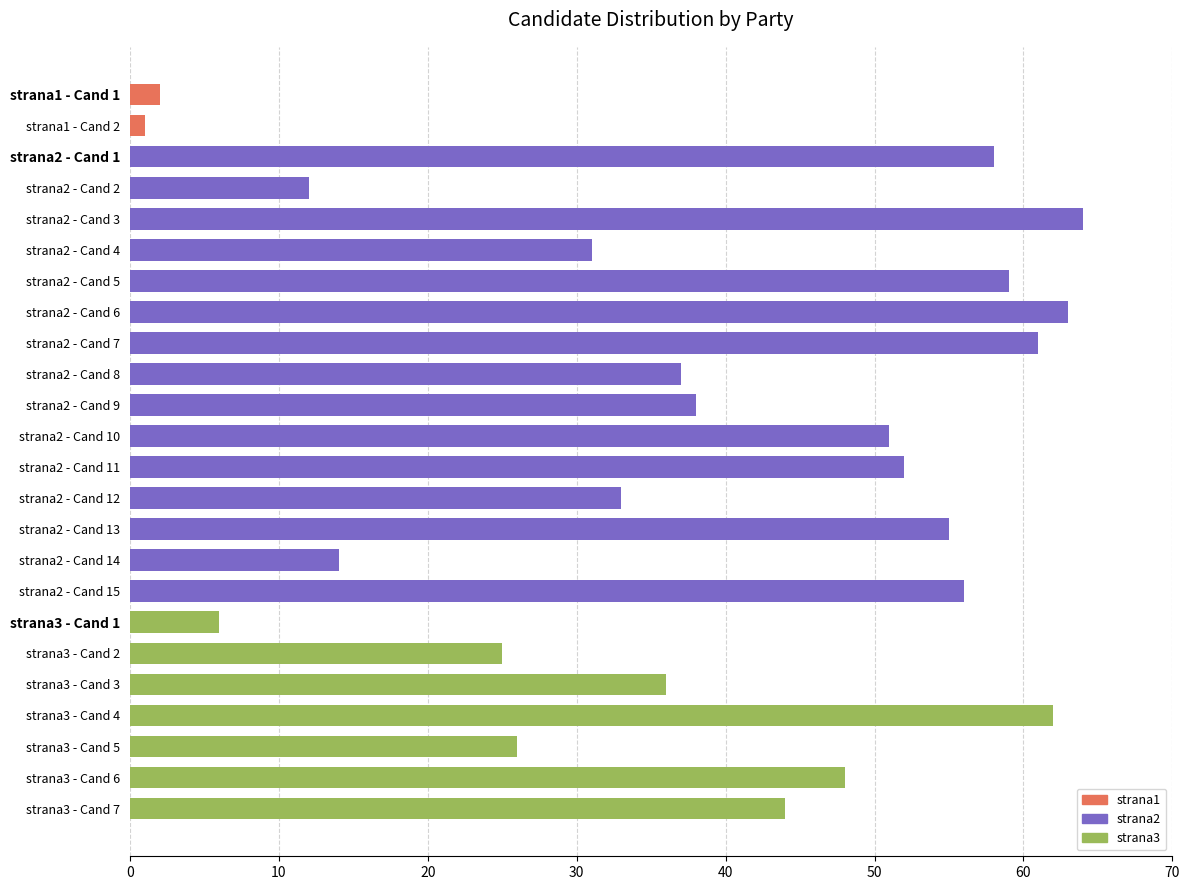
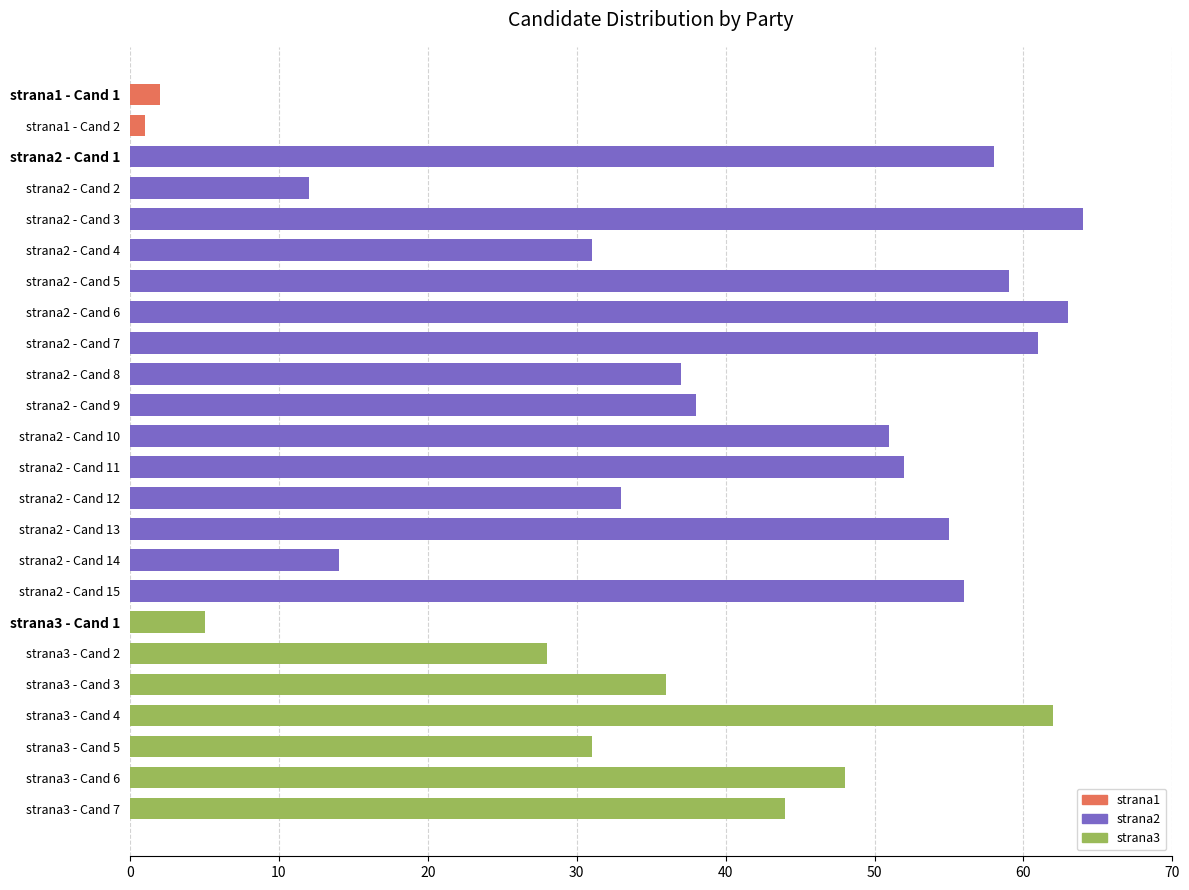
strana3 - Cand 1: 6 -> 5
strana3 - Cand 2: 25 -> 28
strana3 - Cand 5: 26 -> 31
